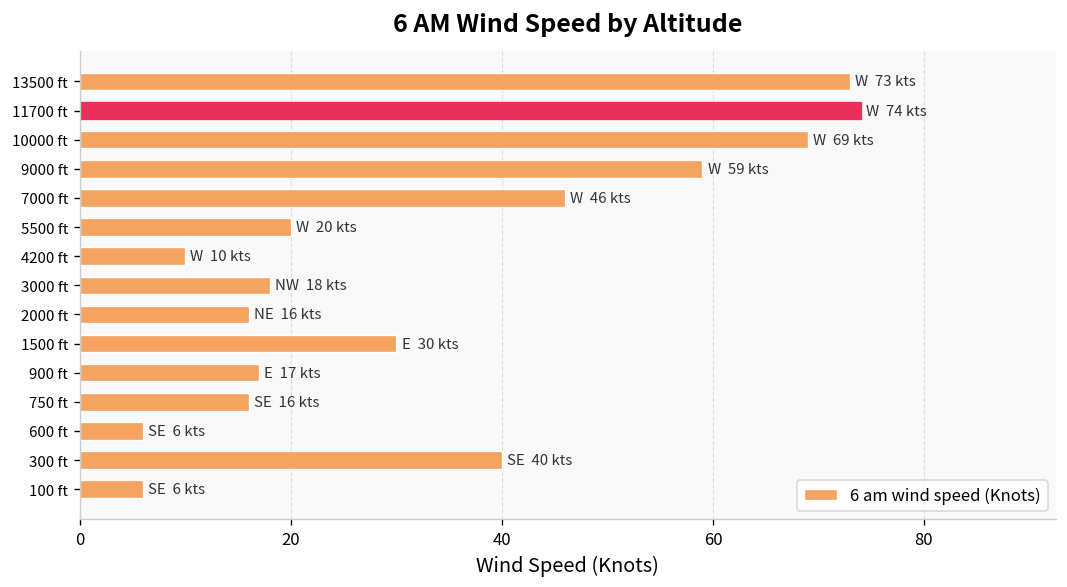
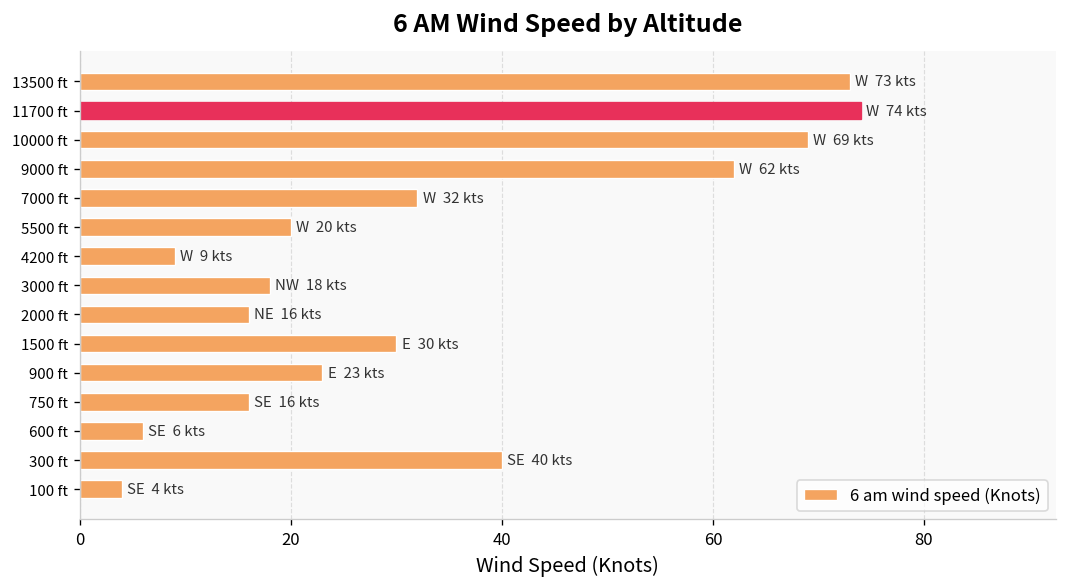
9000 ft: 59 -> 62
7000 ft: 46 -> 32
4200 ft: 10 -> 9
900 ft: 17 -> 23
100 ft: 6 -> 4
